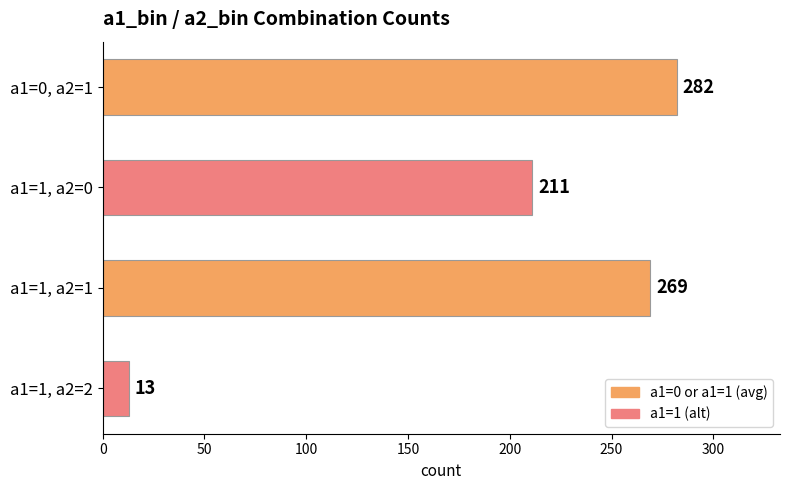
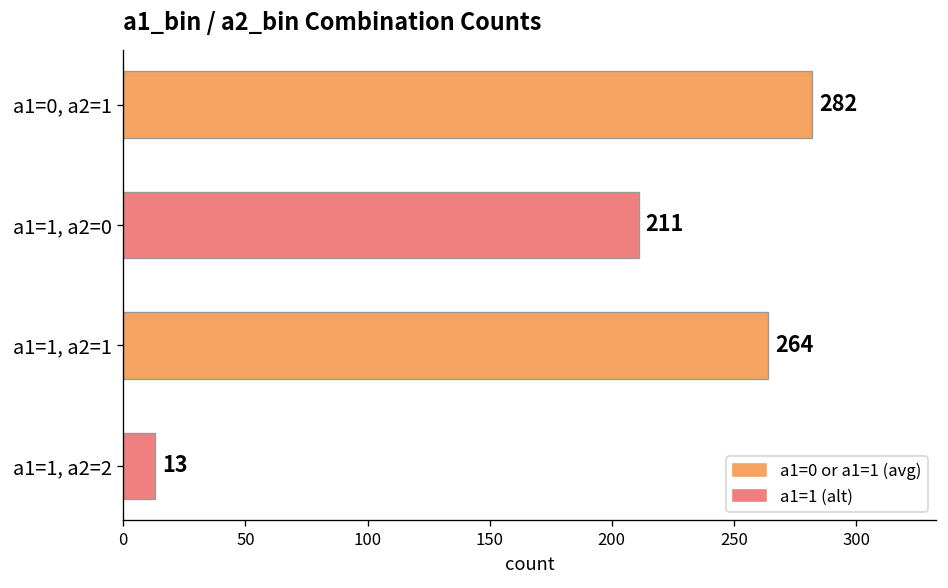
a1=1, a2=1: 269 -> 264
